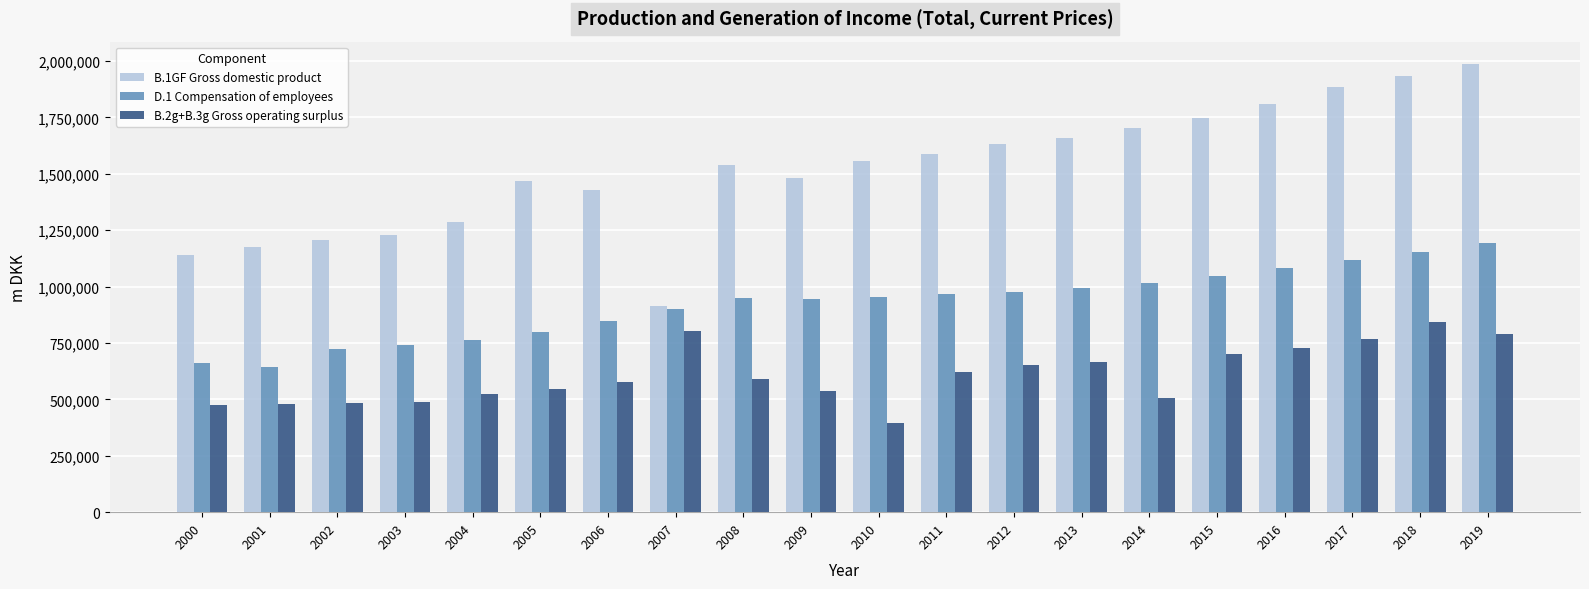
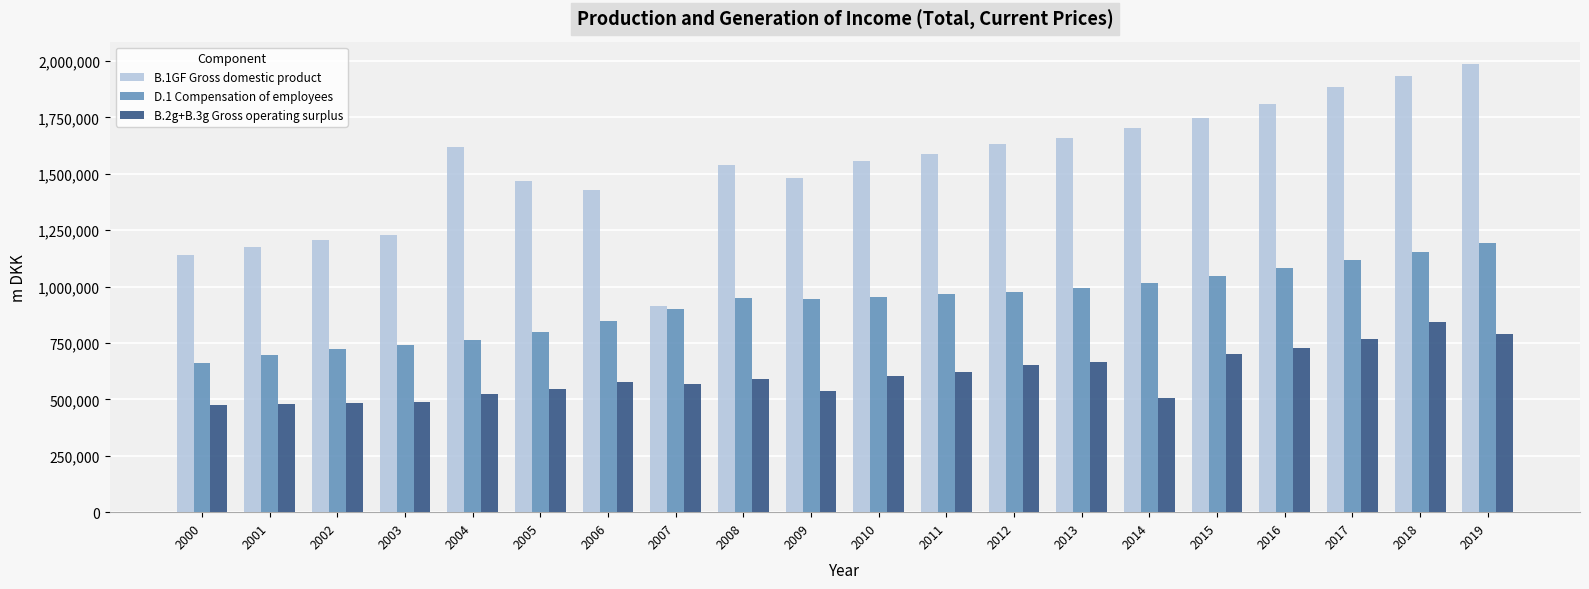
D.1 Compensation of employees, 2001: 640,000 -> 700,000
B.1GF Gross domestic product, 2004: 1,280,000 -> 1,620,000
B.2g+B.3g Gross operating surplus, 2007: 800,000 -> 570,000
B.2g+B.3g Gross operating surplus, 2010: 400,000 -> 600,000
